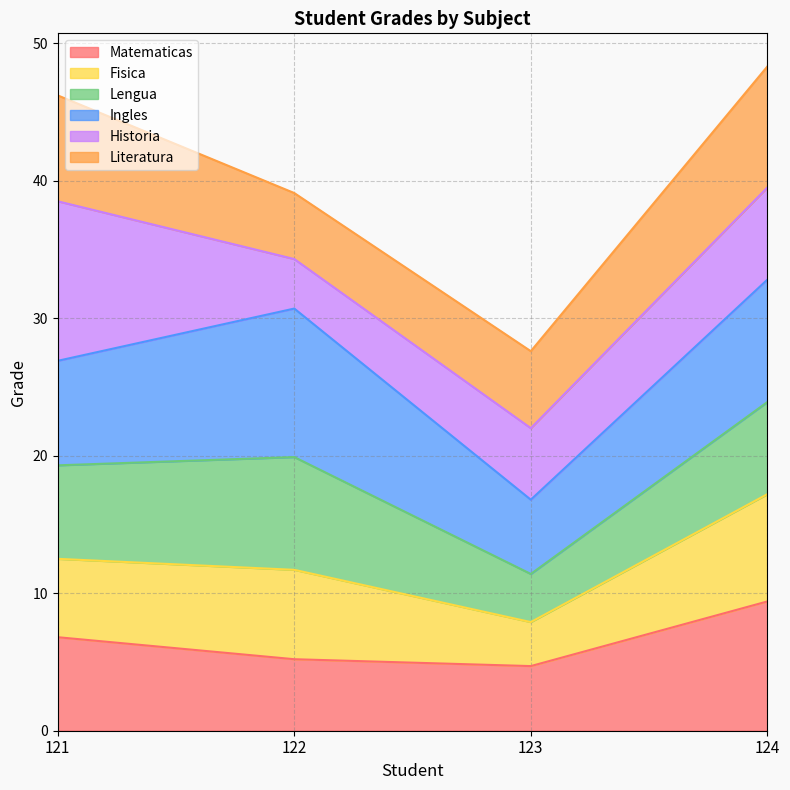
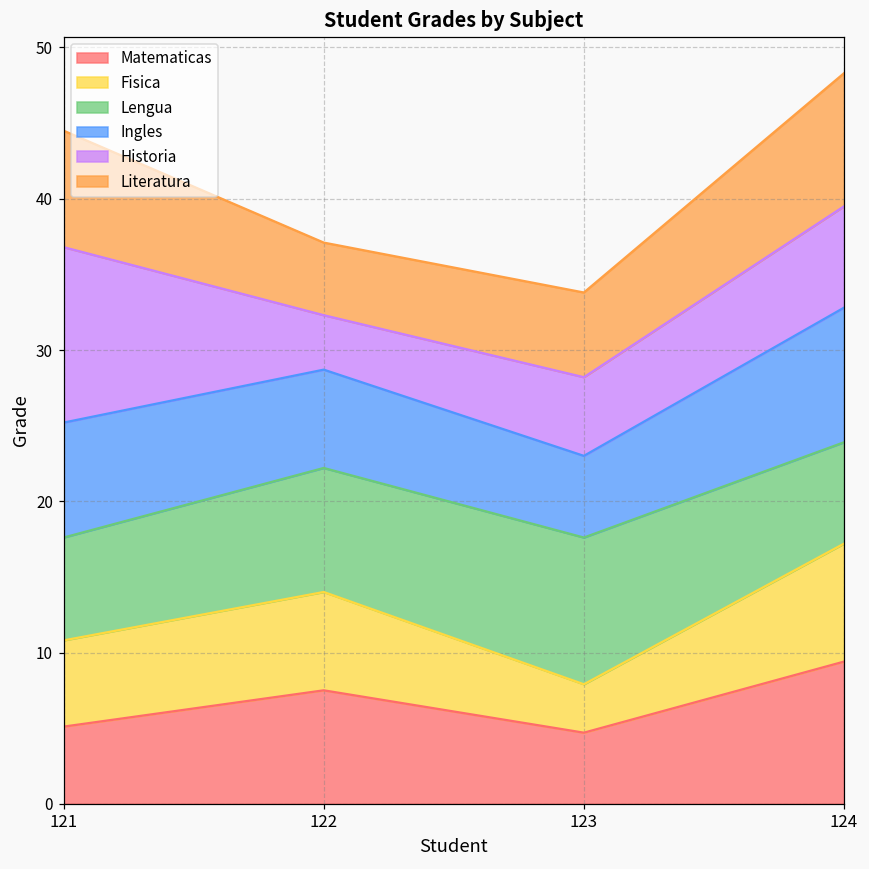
Matematicas, 121: 6.8 -> 5.1
Matematicas, 122: 5.2 -> 7.5
Ingles, 122: 10.8 -> 6.5
Lengua, 123: 3.5 -> 9.7
